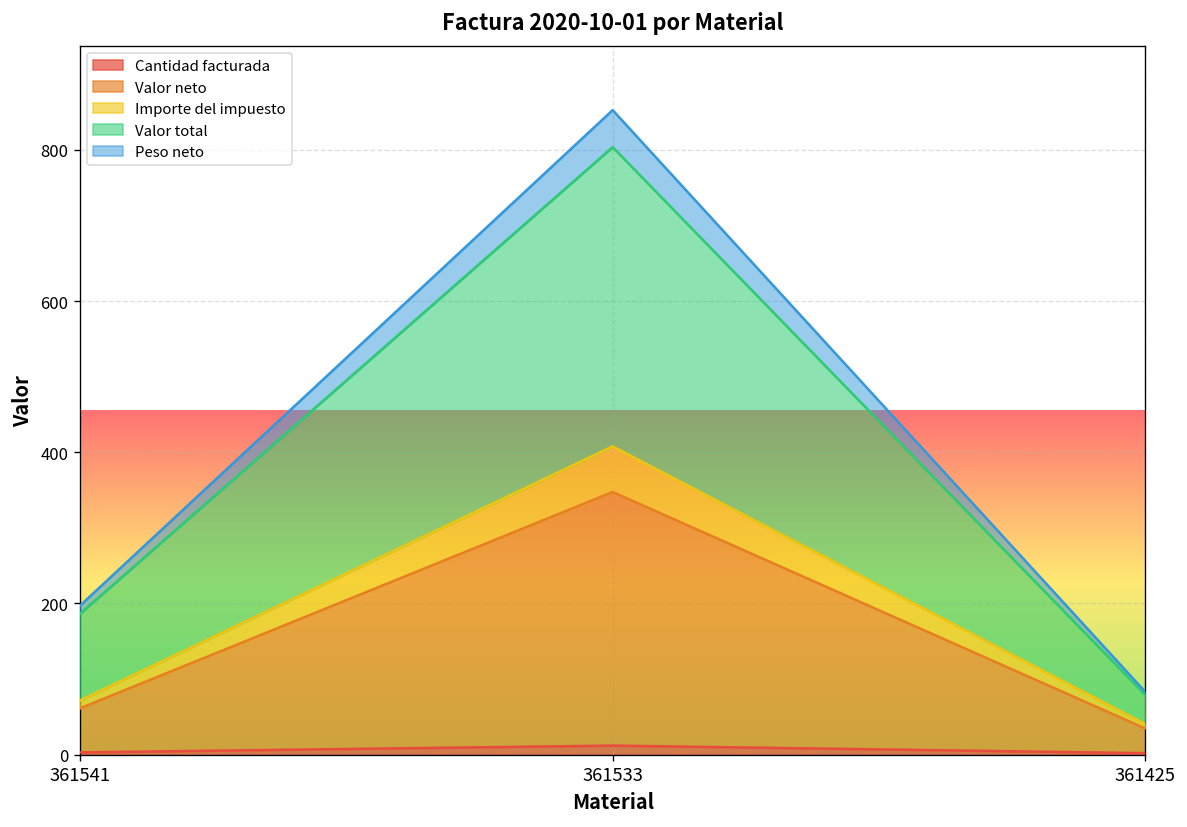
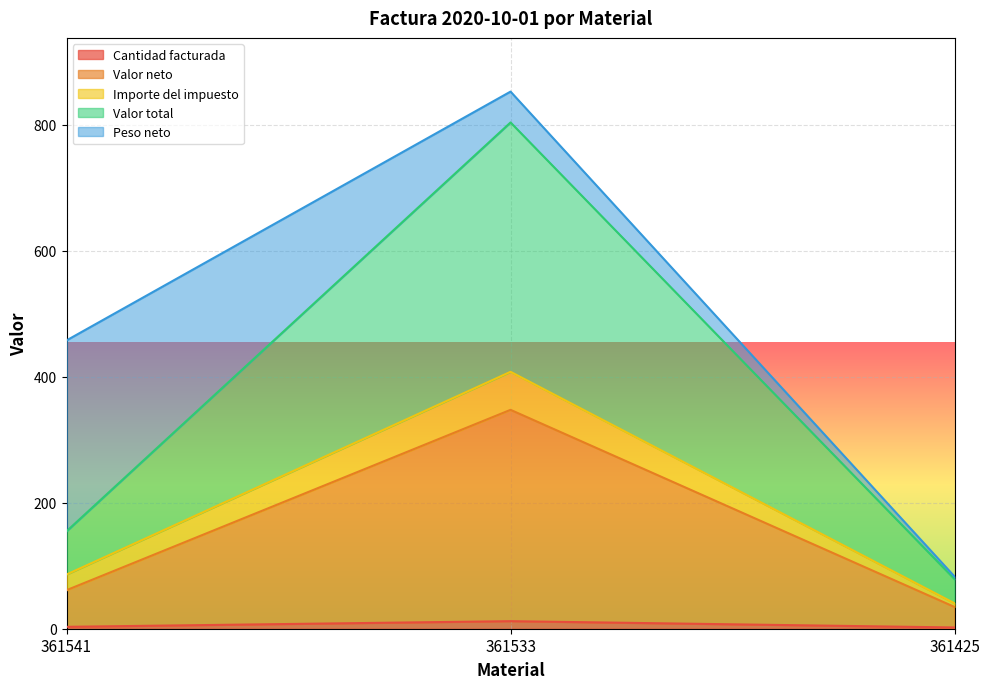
Importe del impuesto, 361541: 10 -> 20
Valor total, 361541: 110 -> 70
Peso neto, 361541: 10 -> 300
